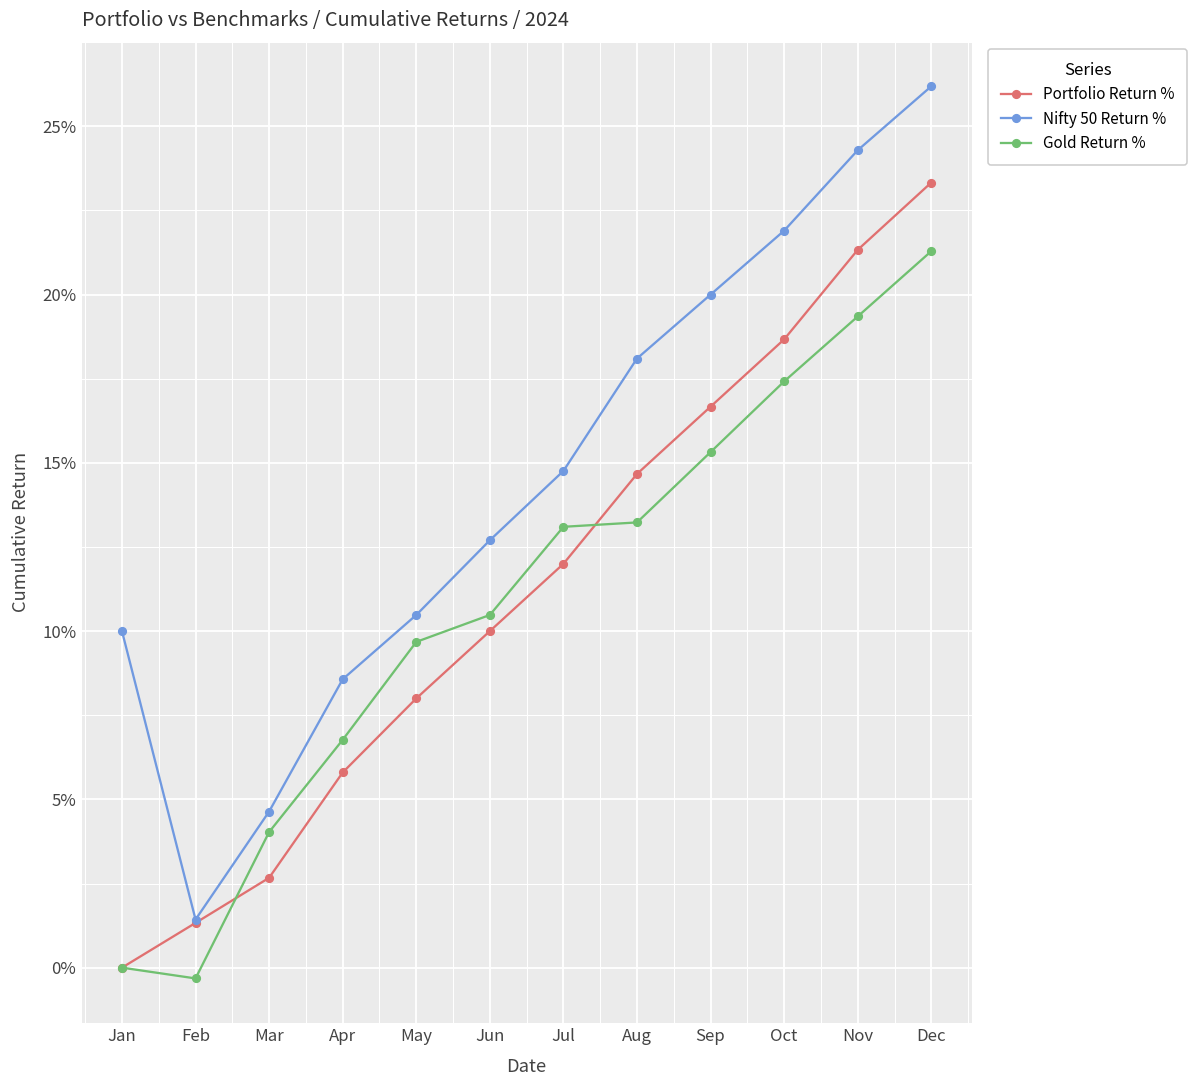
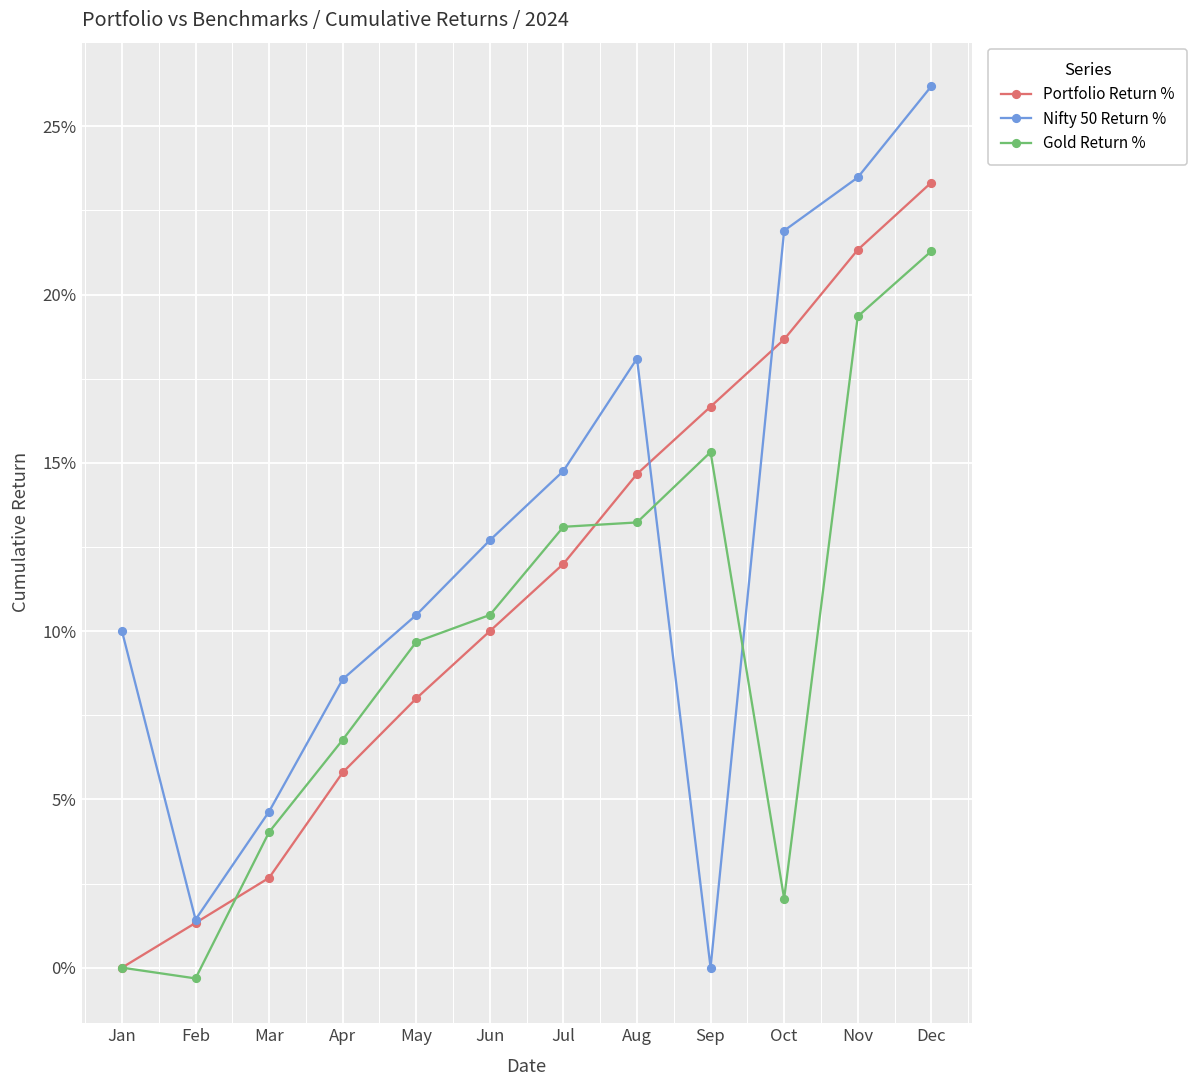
Nifty 50 Return %, Sep: 20.0% -> 0.0%
Gold Return %, Oct: 17.4% -> 2.1%
Nifty 50 Return %, Nov: 24.3% -> 23.5%
